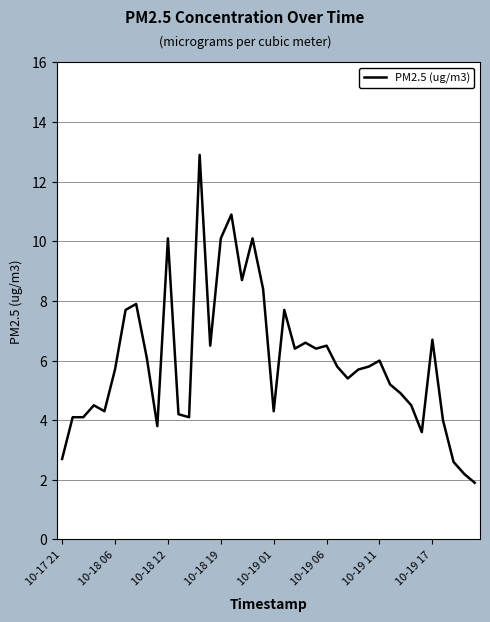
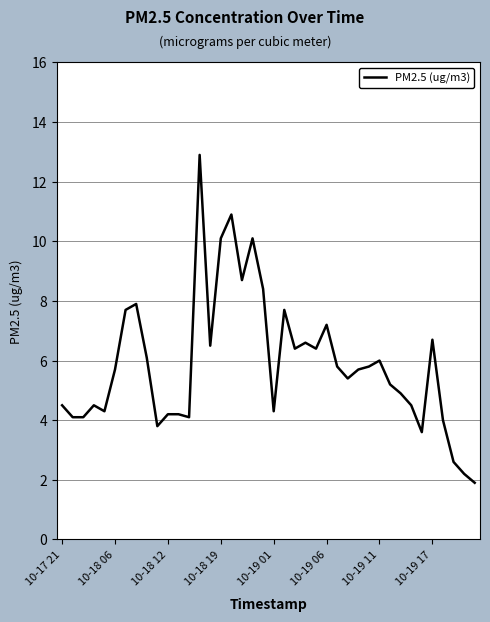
10-17 21: 2.7 -> 4.5
10-18 12: 10.1 -> 4.2
10-19 06: 6.5 -> 7.2
